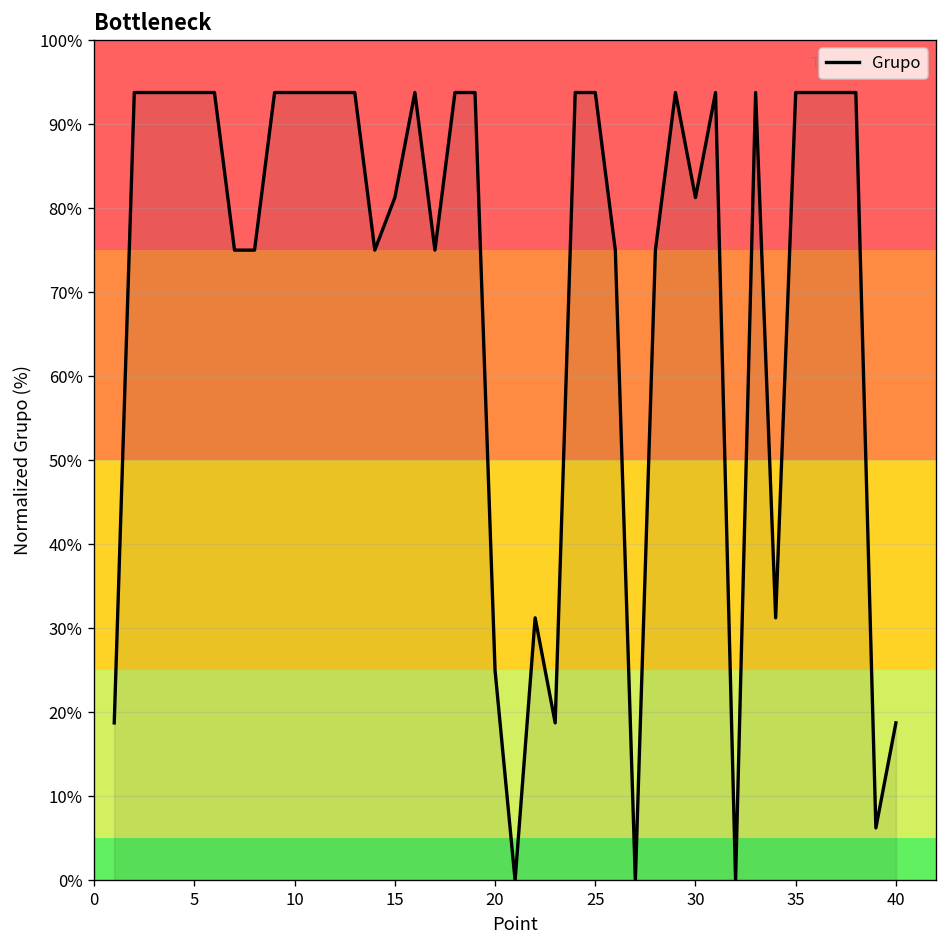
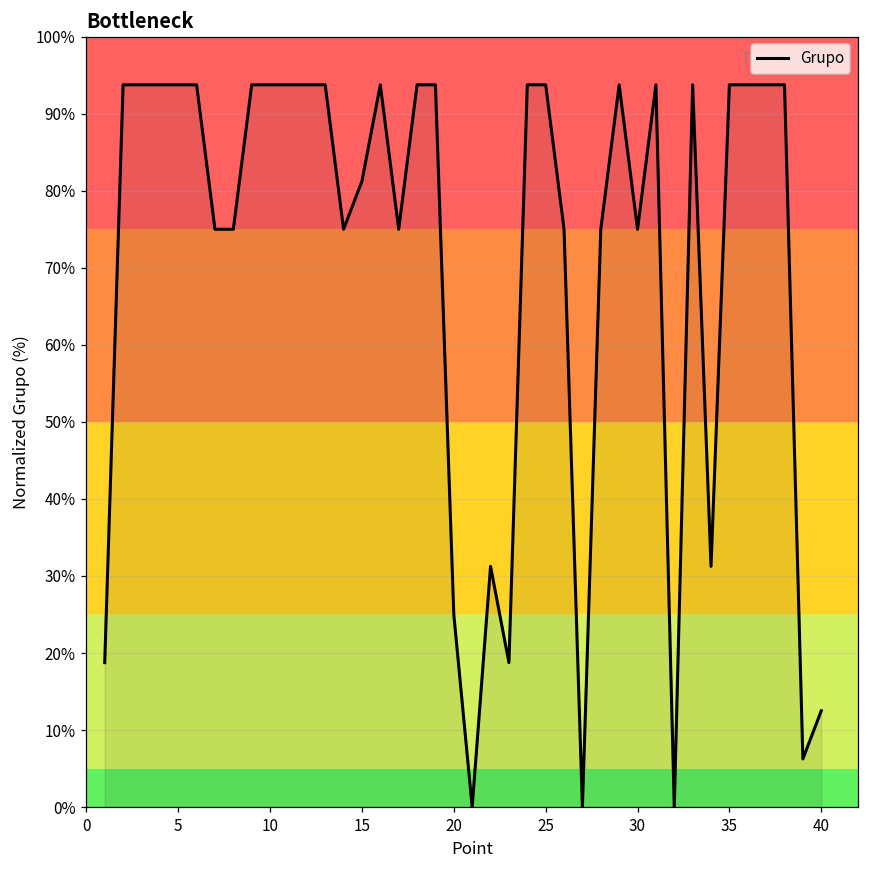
30: 81% -> 75%
40: 19% -> 13%
